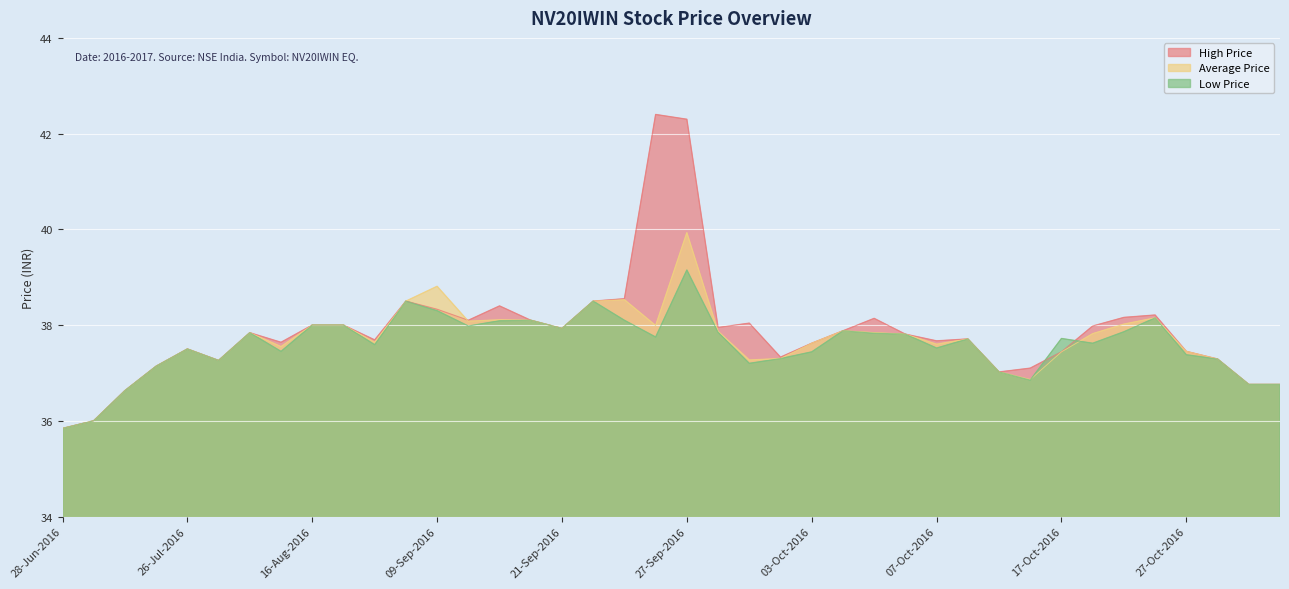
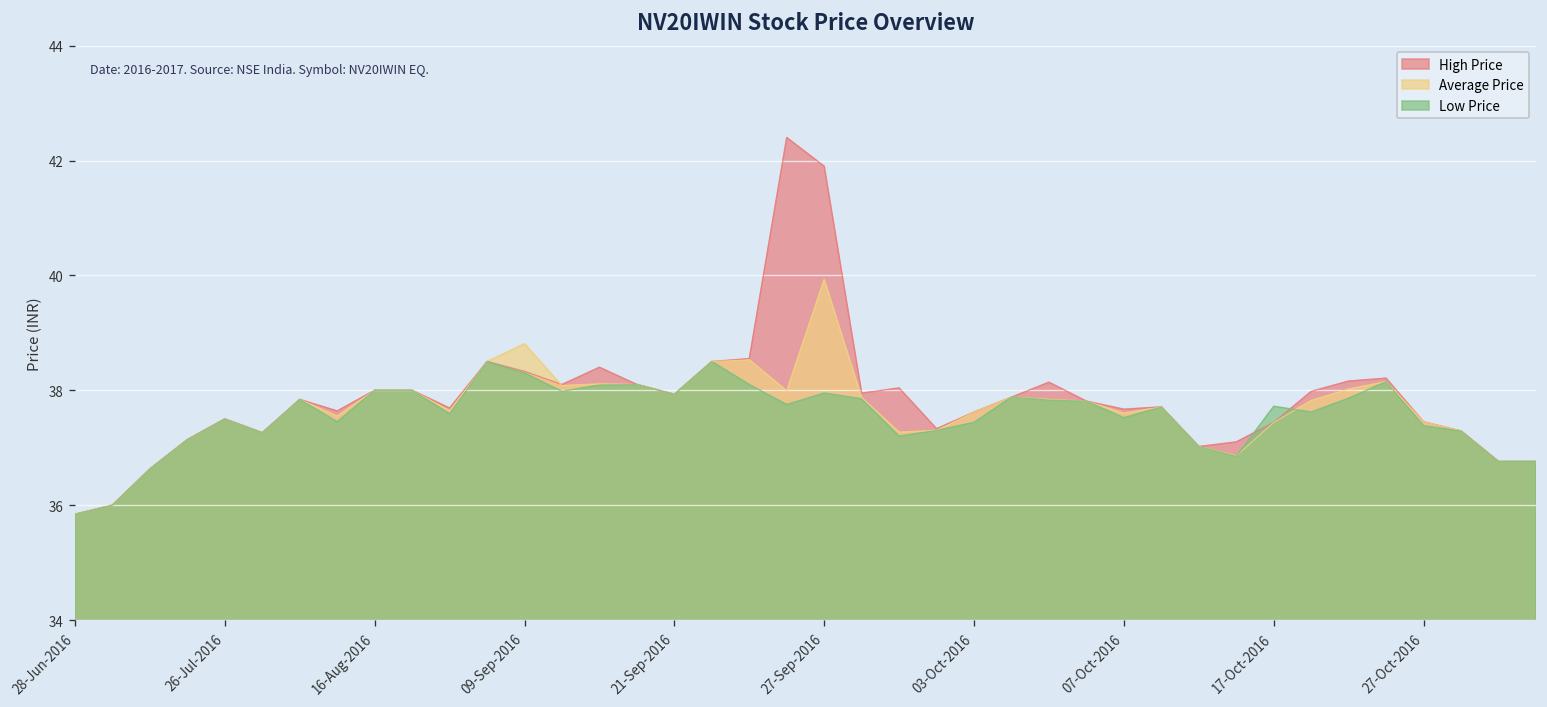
High Price, 27-Sep-2016: 42.3 -> 41.9
Low Price, 27-Sep-2016: 39.2 -> 38.0
